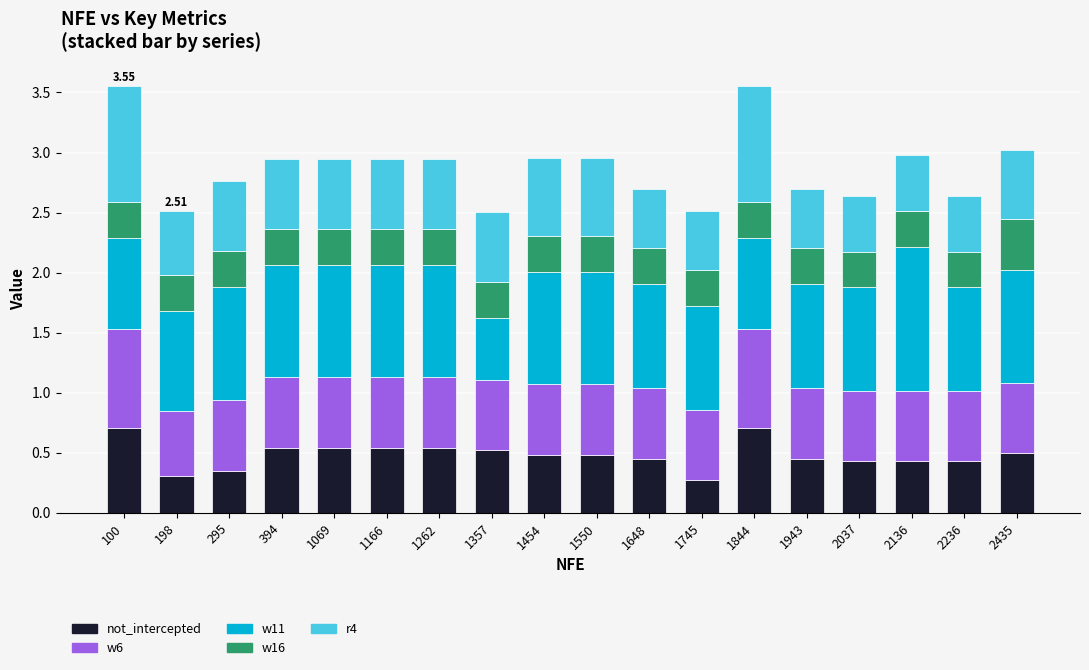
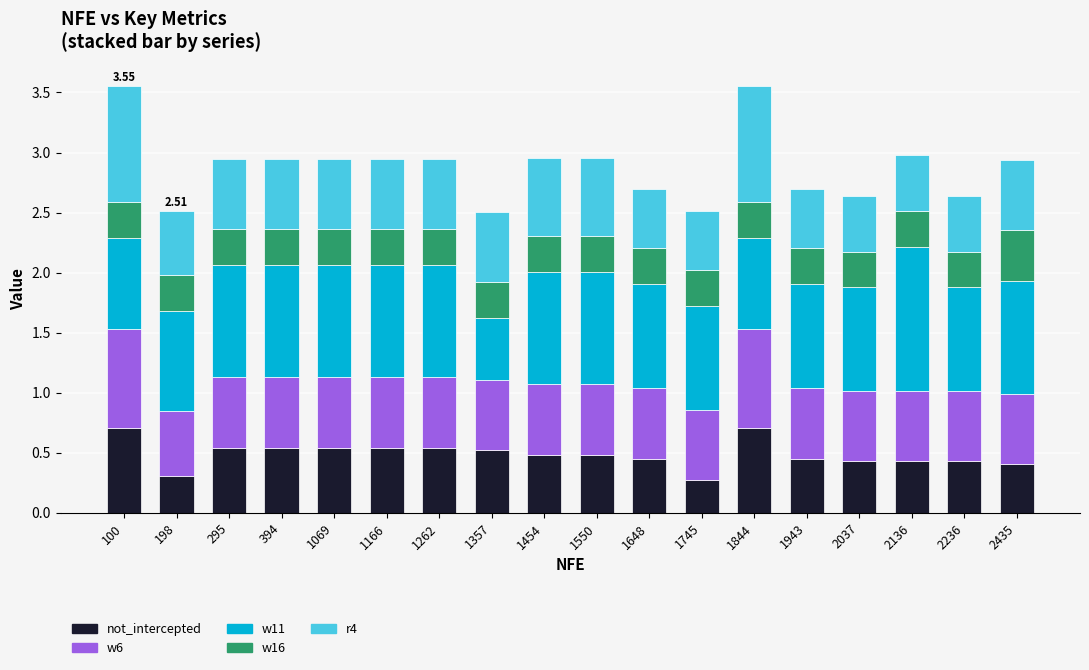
not_intercepted, 295: 0.35 -> 0.54
not_intercepted, 2435: 0.50 -> 0.41
